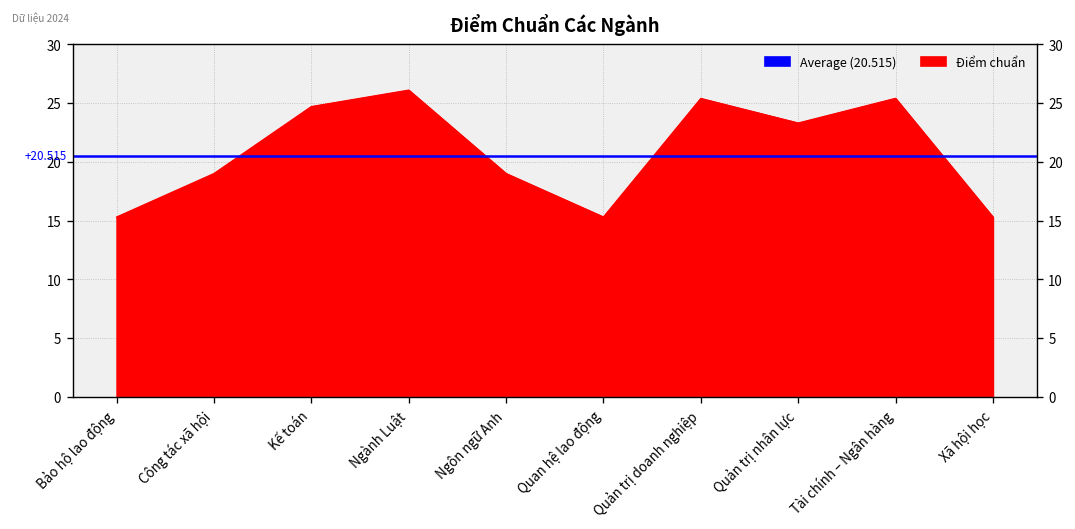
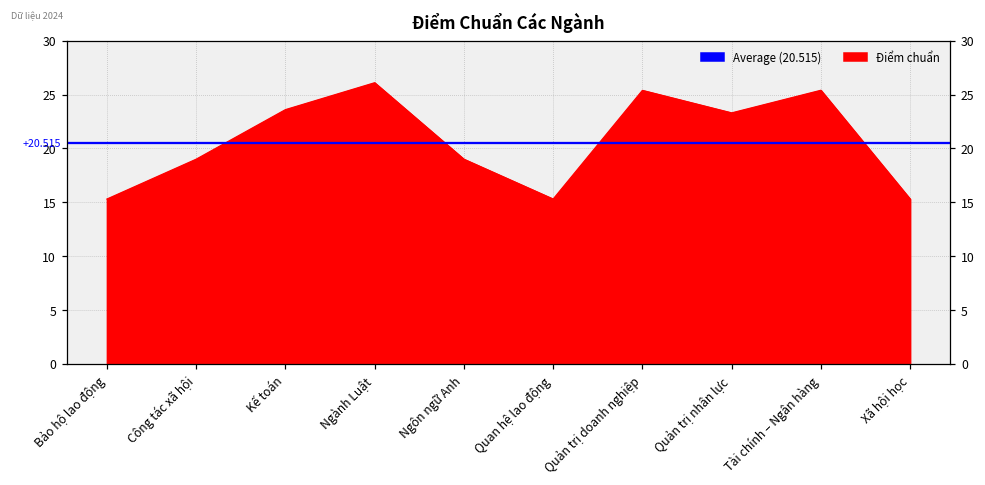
Kế toán: 25 -> 24
